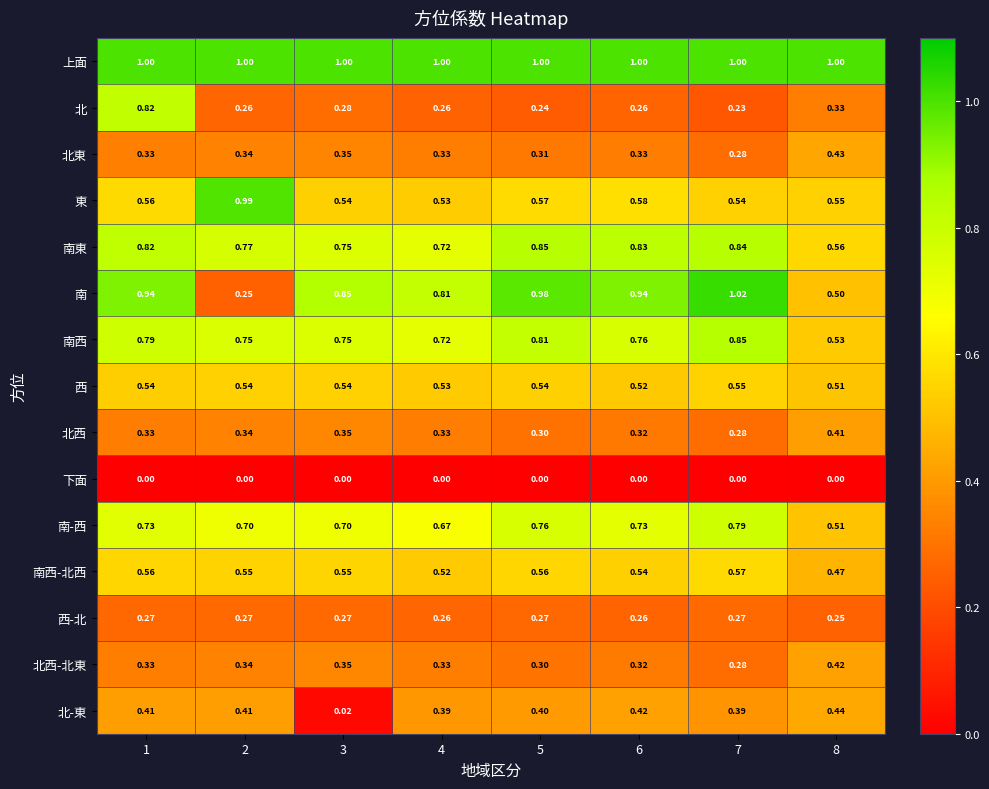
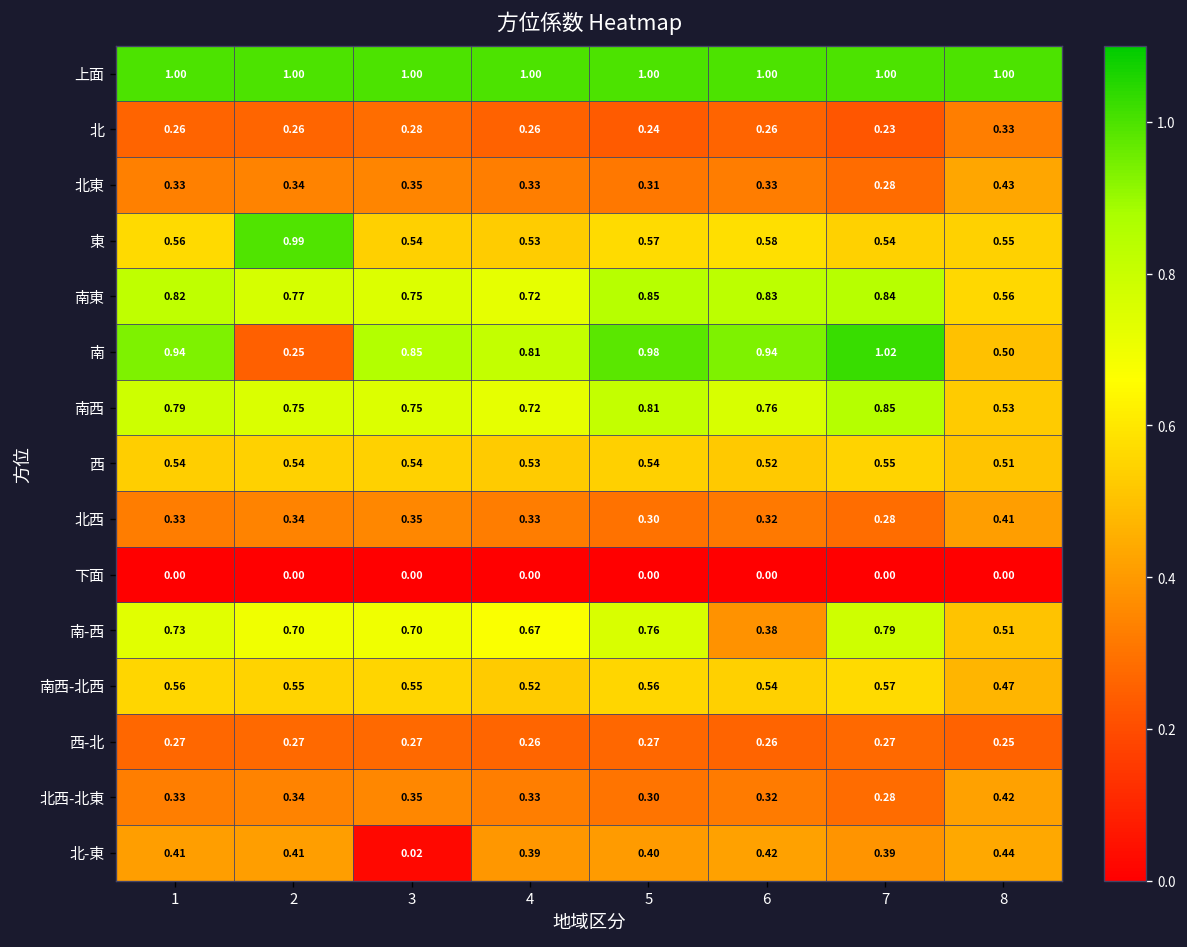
北, 1: 0.82 -> 0.26
南-西, 6: 0.73 -> 0.38
